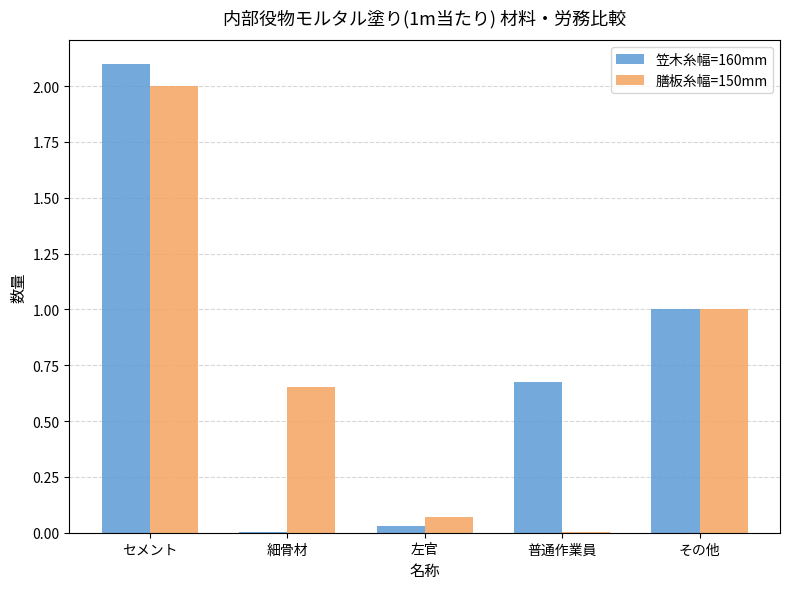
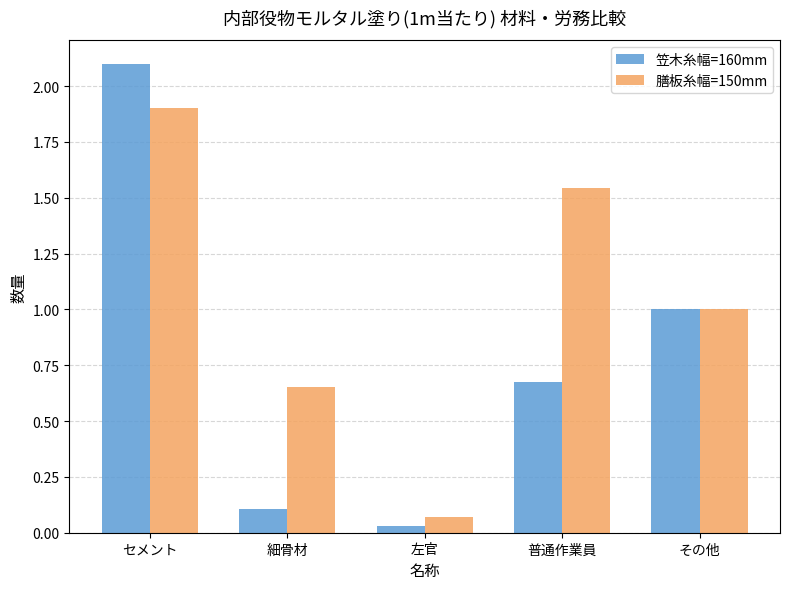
膳板糸幅=150mm, セメント: 2.0 -> 1.9
笠木糸幅=160mm, 細骨材: 0.01 -> 0.11
膳板糸幅=150mm, 普通作業員: 0.01 -> 1.54
